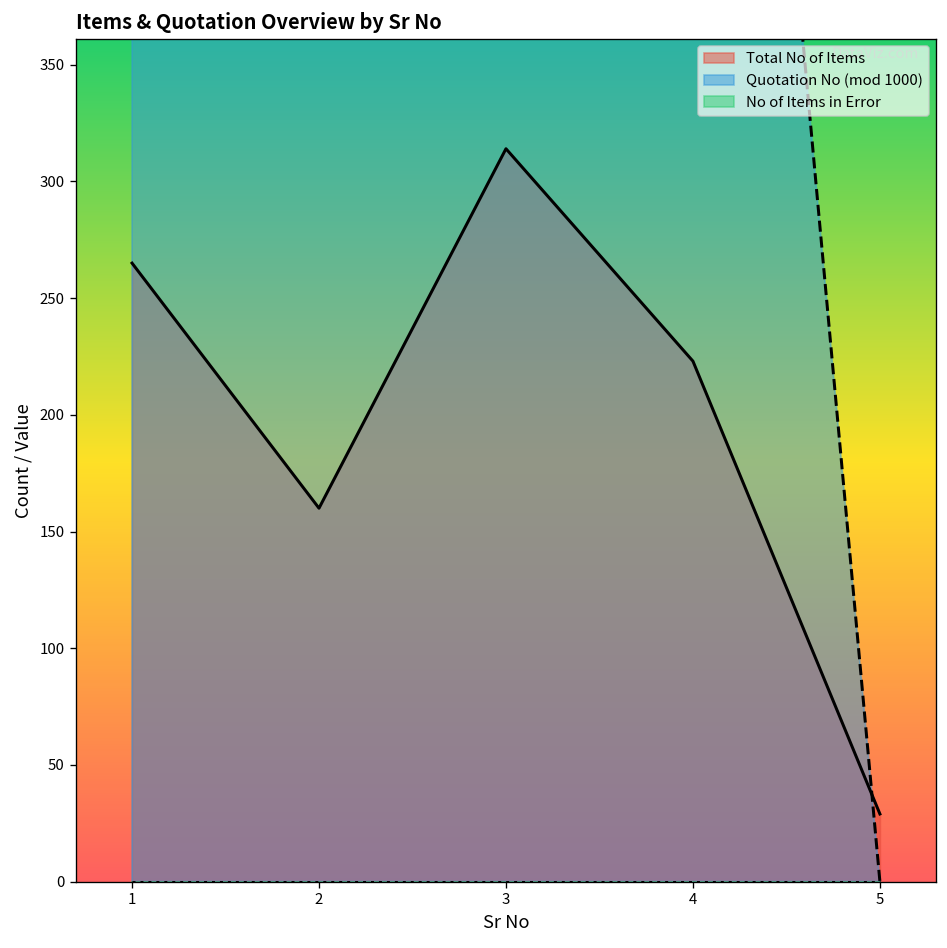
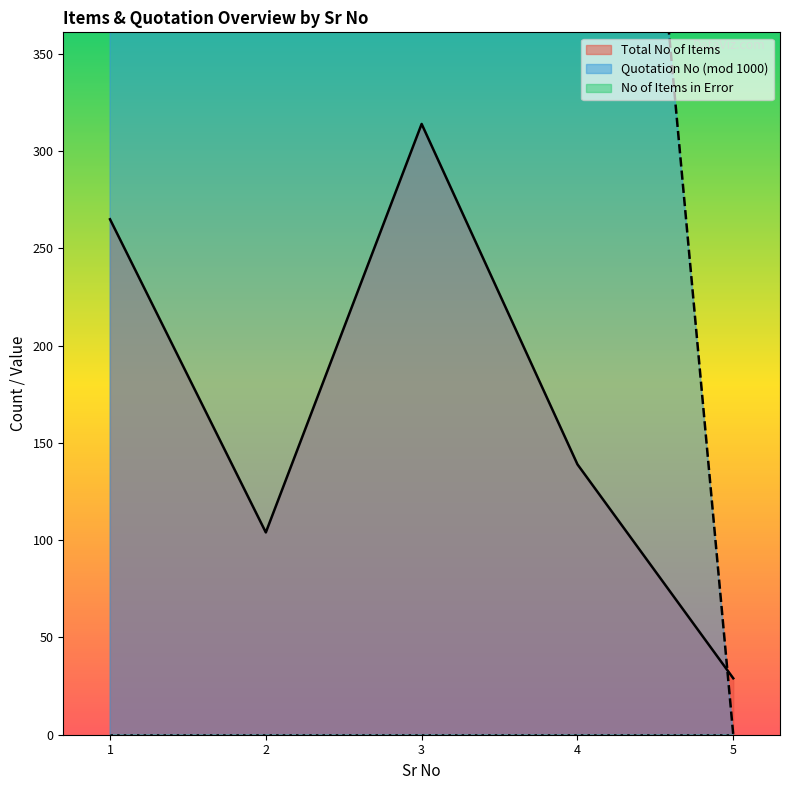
Total No of Items, 2: 160 -> 104
Total No of Items, 4: 223 -> 139
